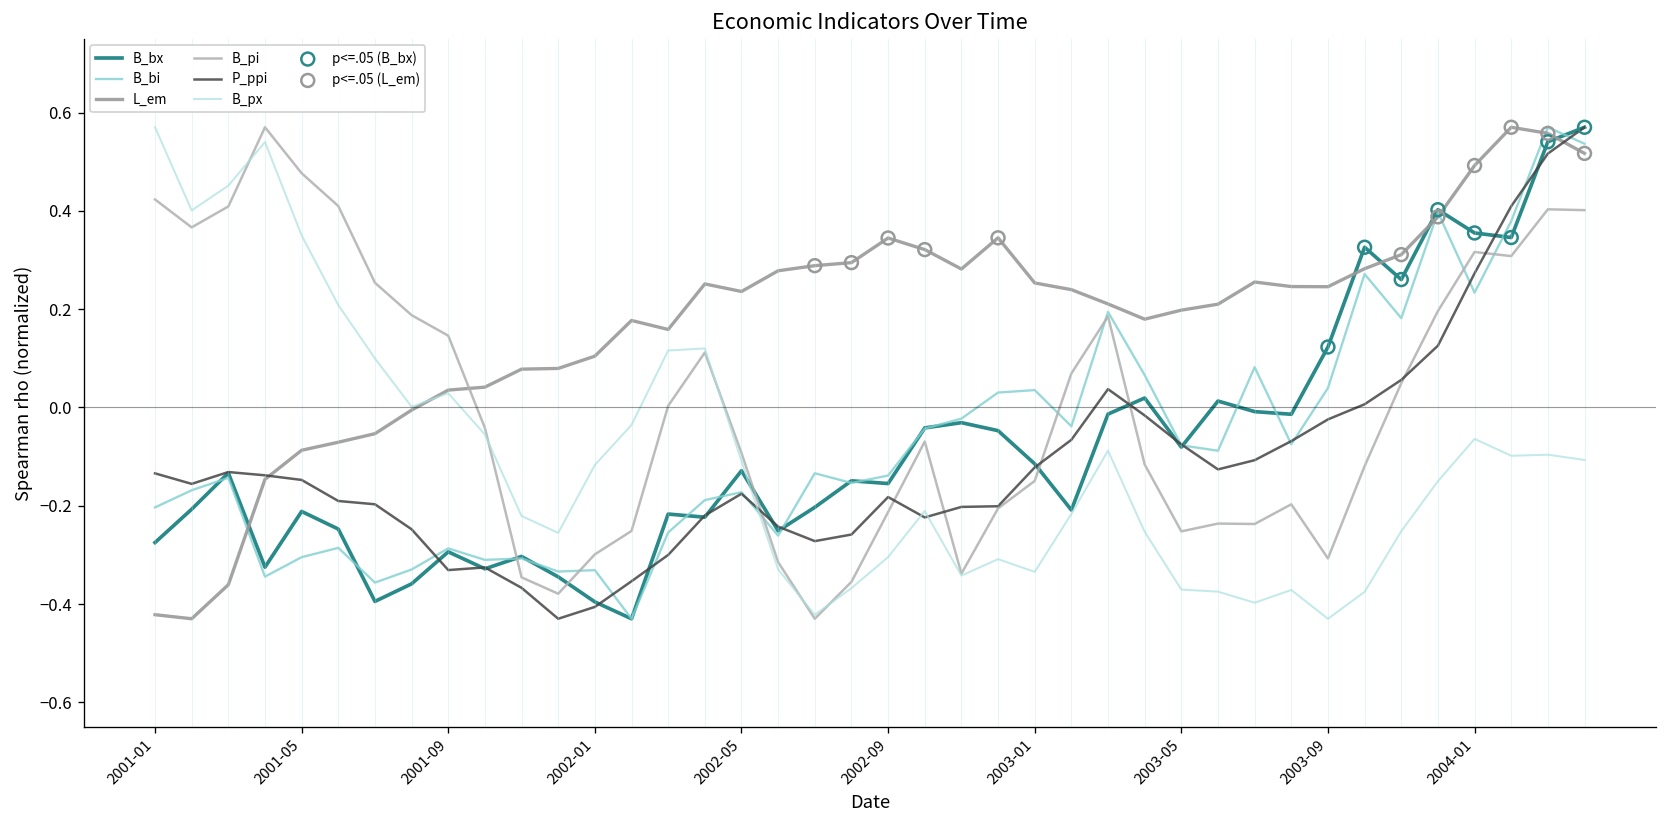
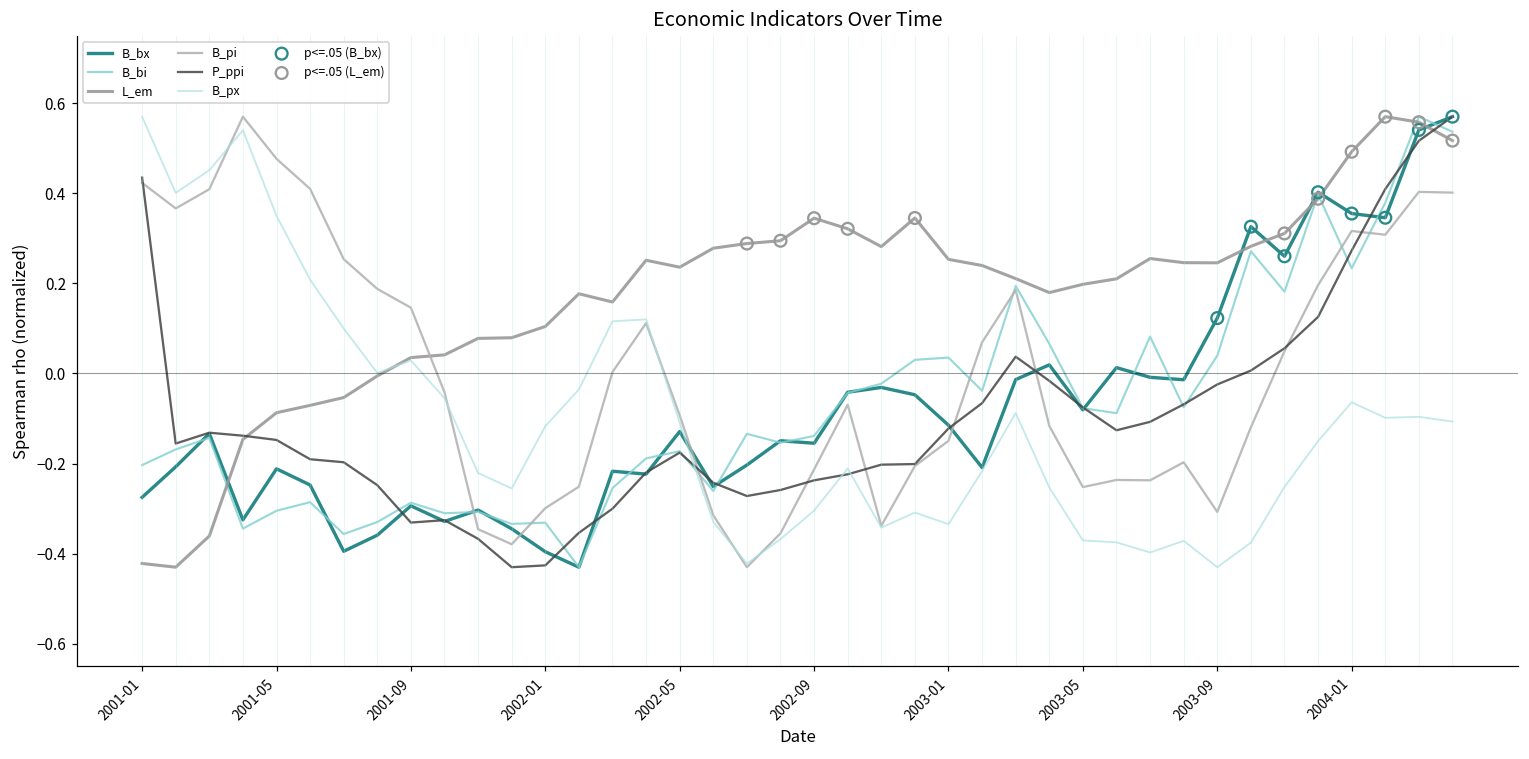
P_ppi, 2001-01: -0.13 -> 0.43
P_ppi, 2002-01: -0.41 -> -0.43
P_ppi, 2002-09: -0.18 -> -0.24
